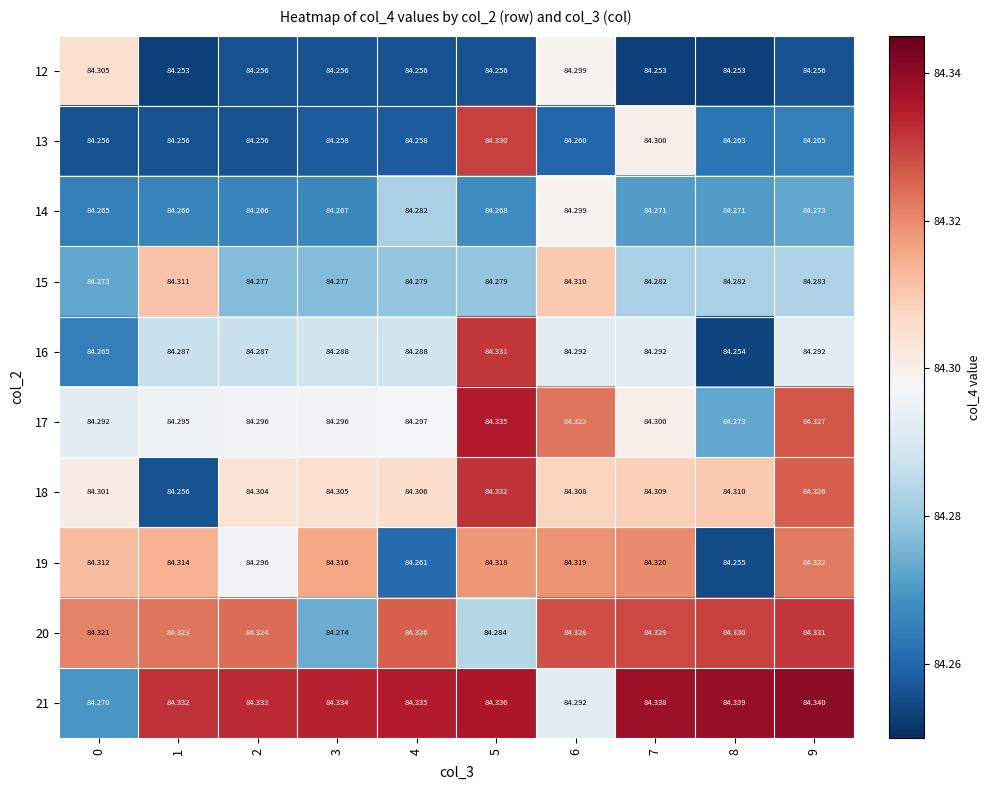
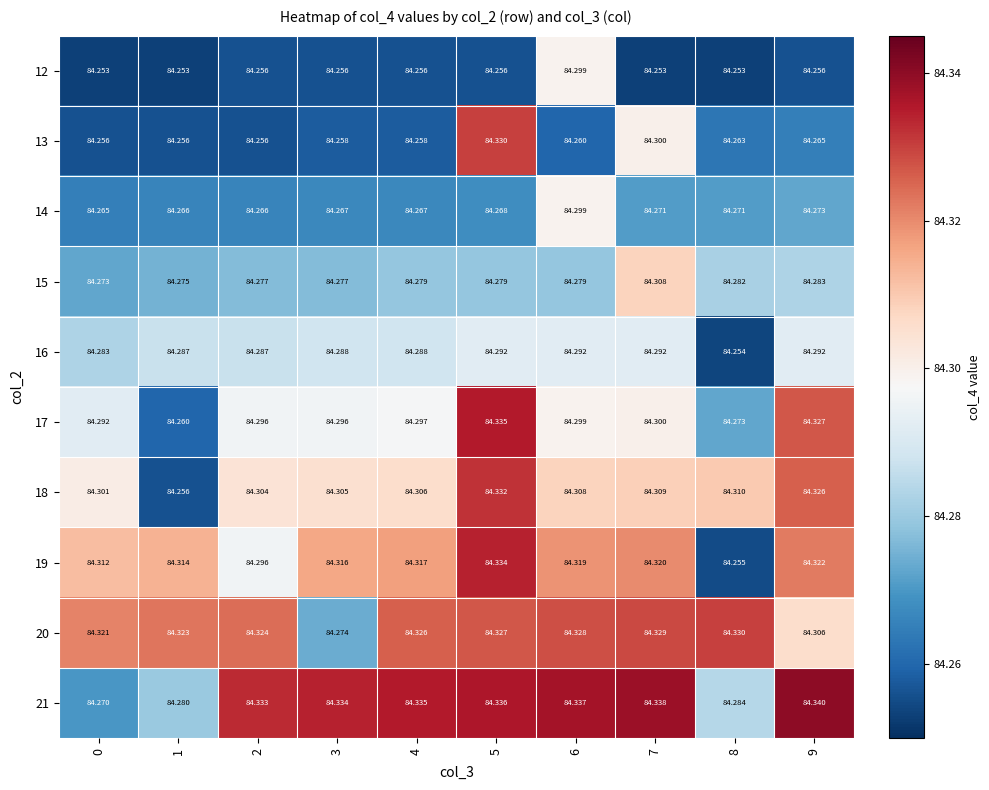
12, 0: 84.305 -> 84.253
14, 4: 84.282 -> 84.267
15, 1: 84.311 -> 84.275
15, 6: 84.310 -> 84.279
15, 7: 84.282 -> 84.308
16, 0: 84.265 -> 84.283
16, 5: 84.331 -> 84.292
17, 1: 84.295 -> 84.260
17, 6: 84.323 -> 84.299
19, 4: 84.261 -> 84.317
19, 5: 84.318 -> 84.334
20, 5: 84.284 -> 84.327
20, 9: 84.331 -> 84.306
21, 1: 84.332 -> 84.280
21, 6: 84.292 -> 84.337
21, 8: 84.339 -> 84.284
